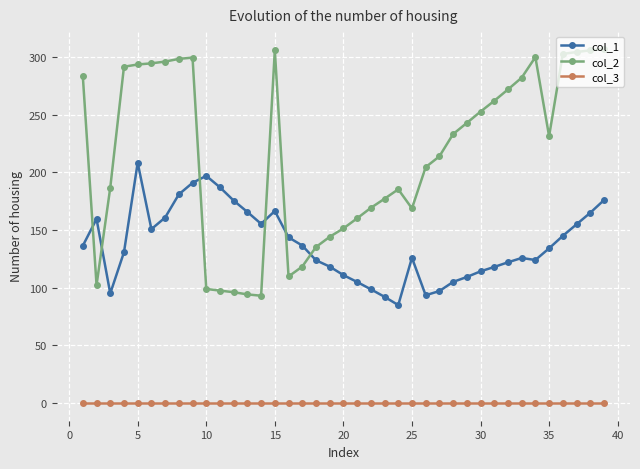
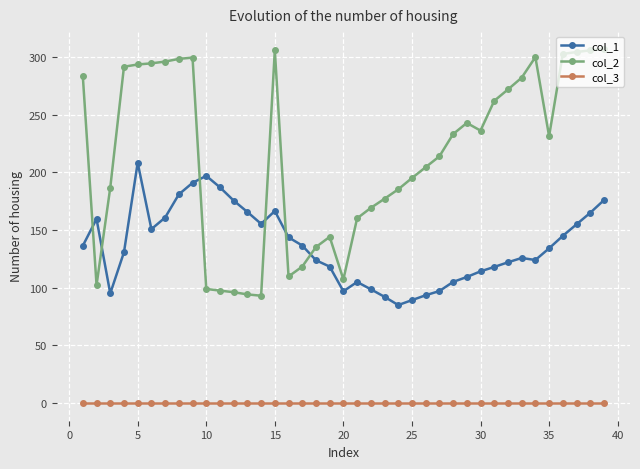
col_1, 20: 111 -> 97
col_2, 20: 151 -> 107
col_1, 25: 126 -> 89
col_2, 25: 169 -> 195
col_2, 30: 253 -> 236
